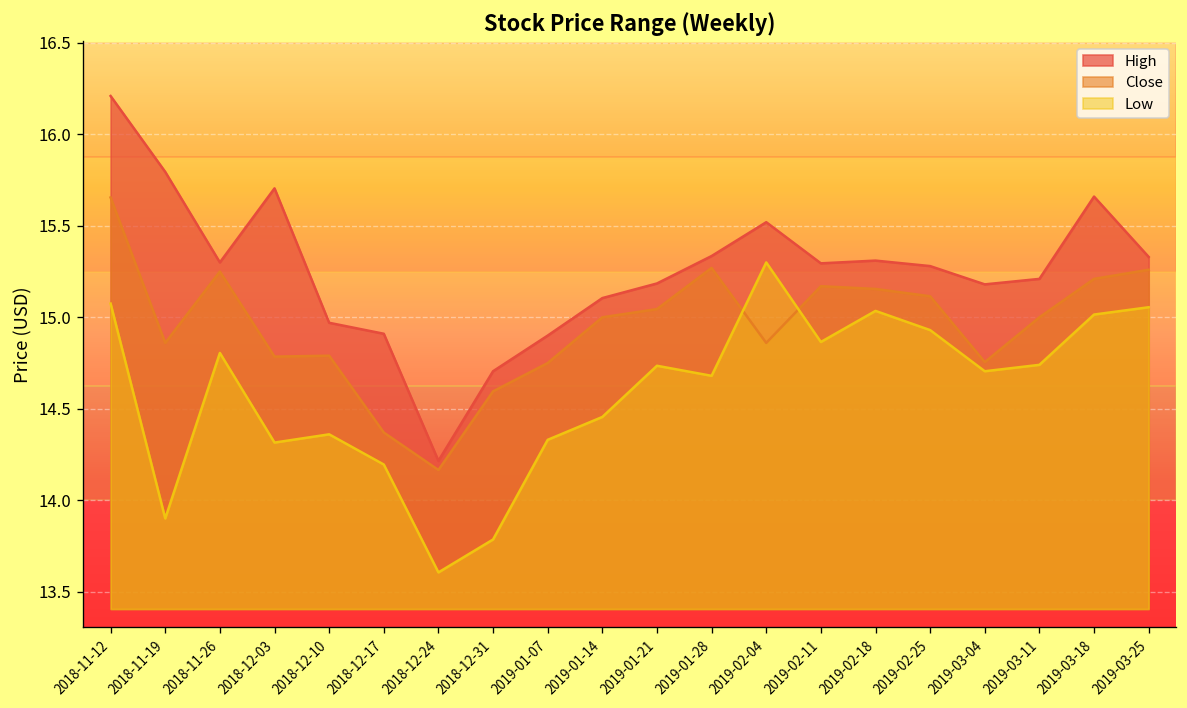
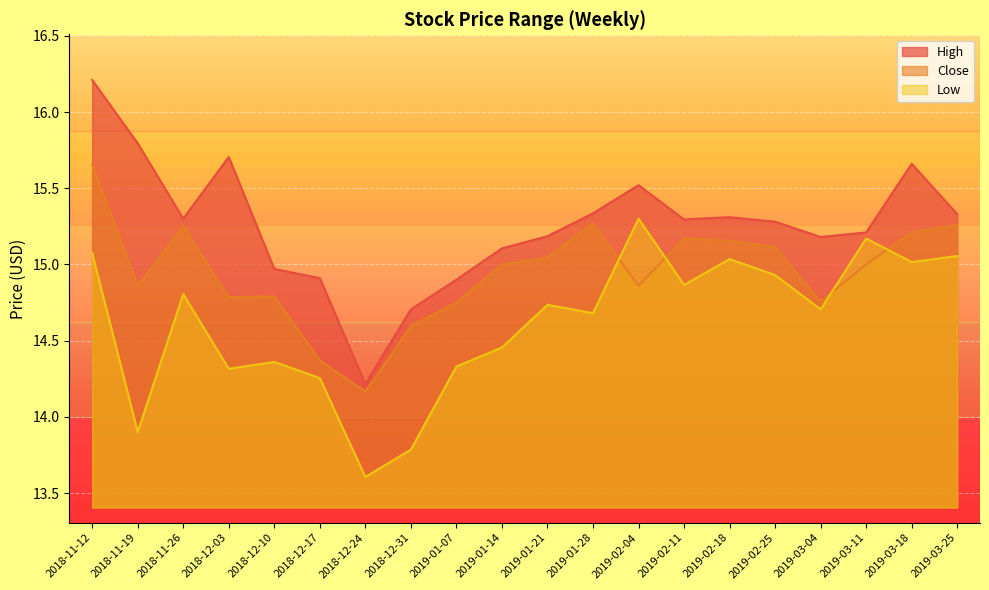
Low, 2018-12-17: 14.20 -> 14.25
Low, 2019-03-11: 14.74 -> 15.17
